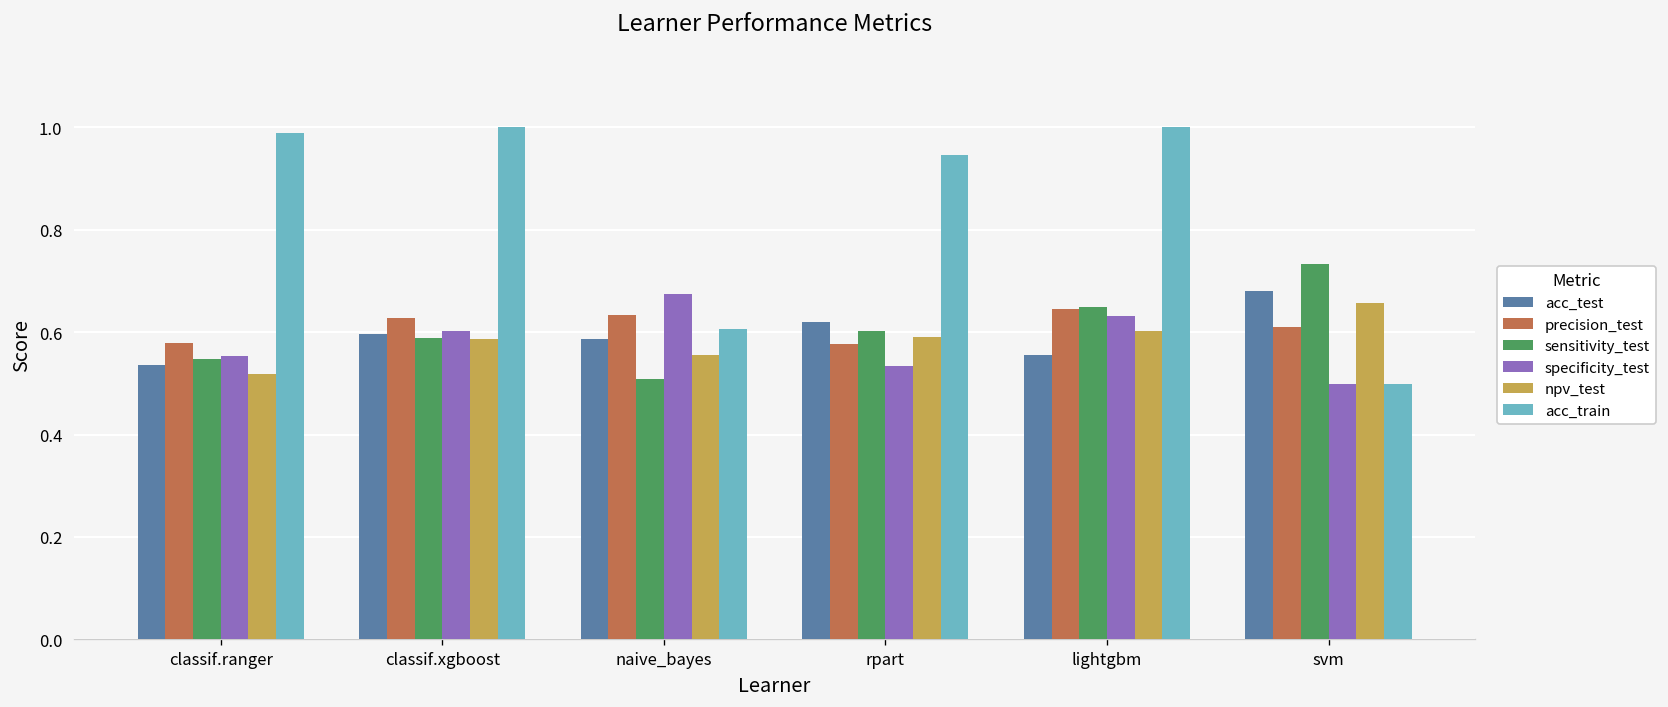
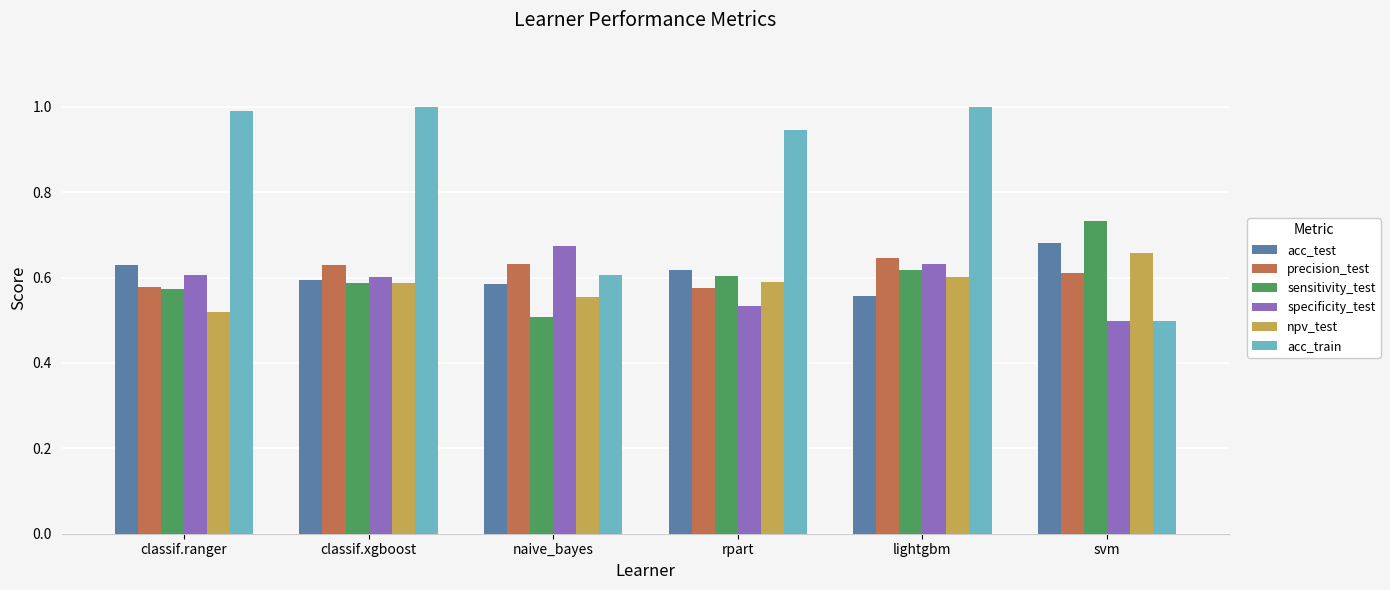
acc_test, classif.ranger: 0.54 -> 0.63
sensitivity_test, classif.ranger: 0.55 -> 0.57
specificity_test, classif.ranger: 0.55 -> 0.61
sensitivity_test, lightgbm: 0.65 -> 0.62
